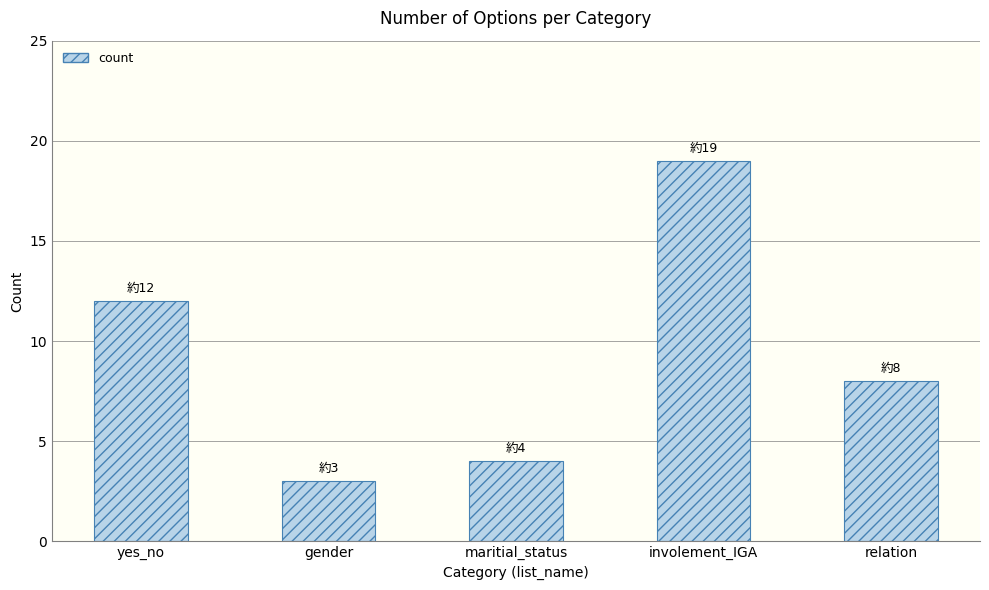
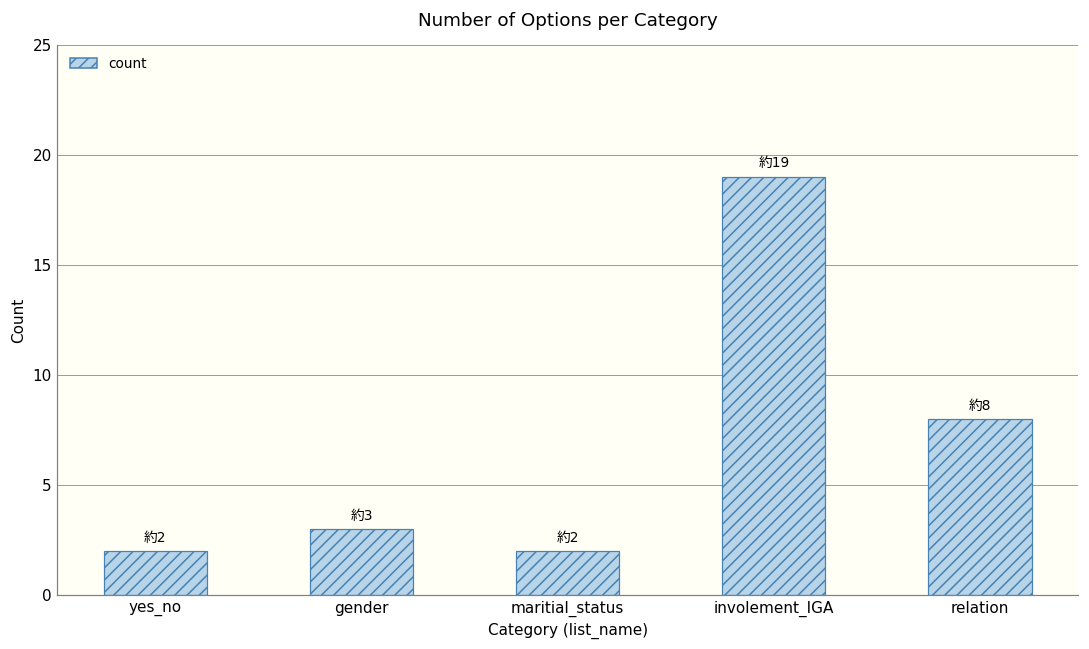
yes_no: 12 -> 2
maritial_status: 4 -> 2
